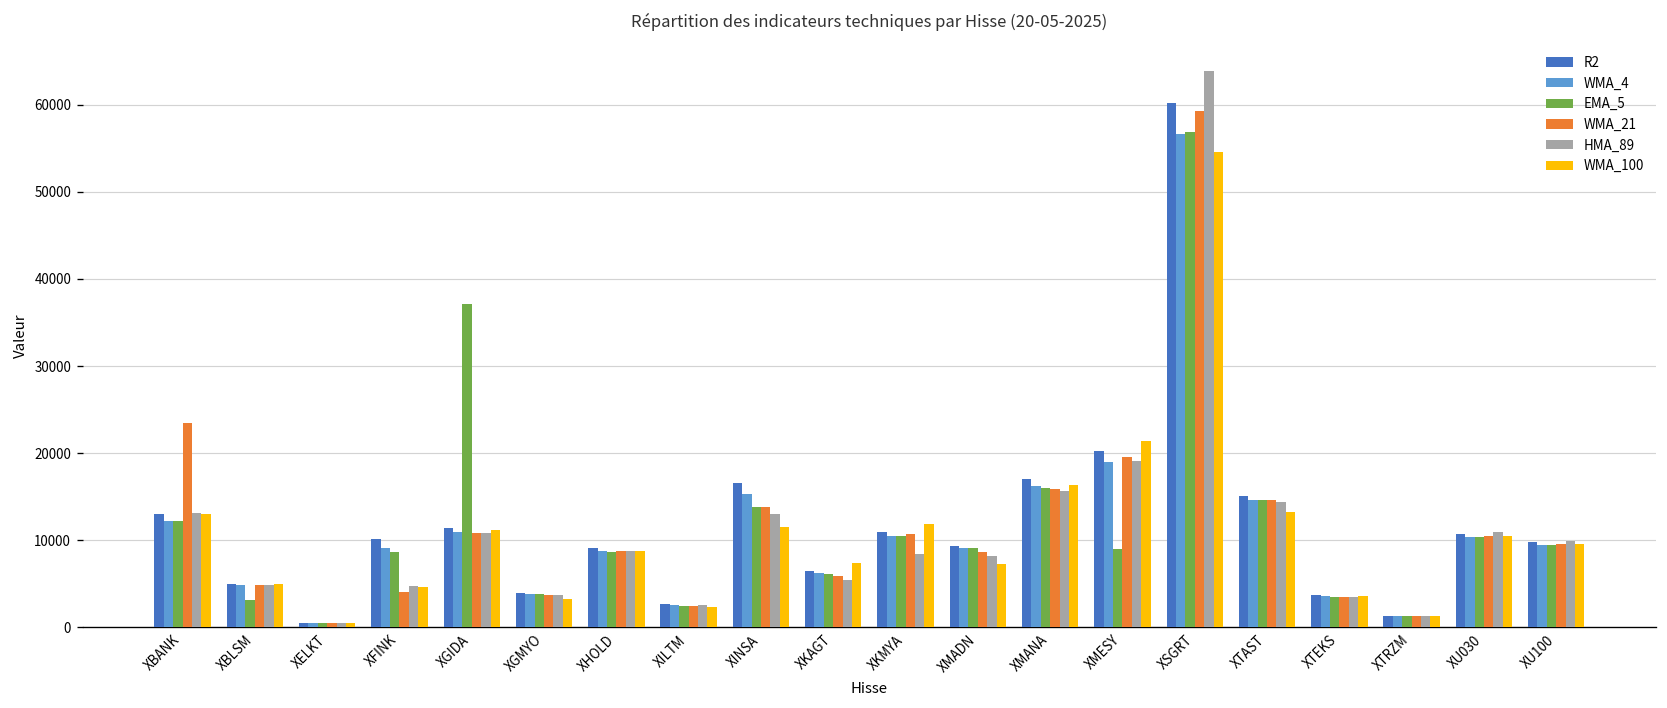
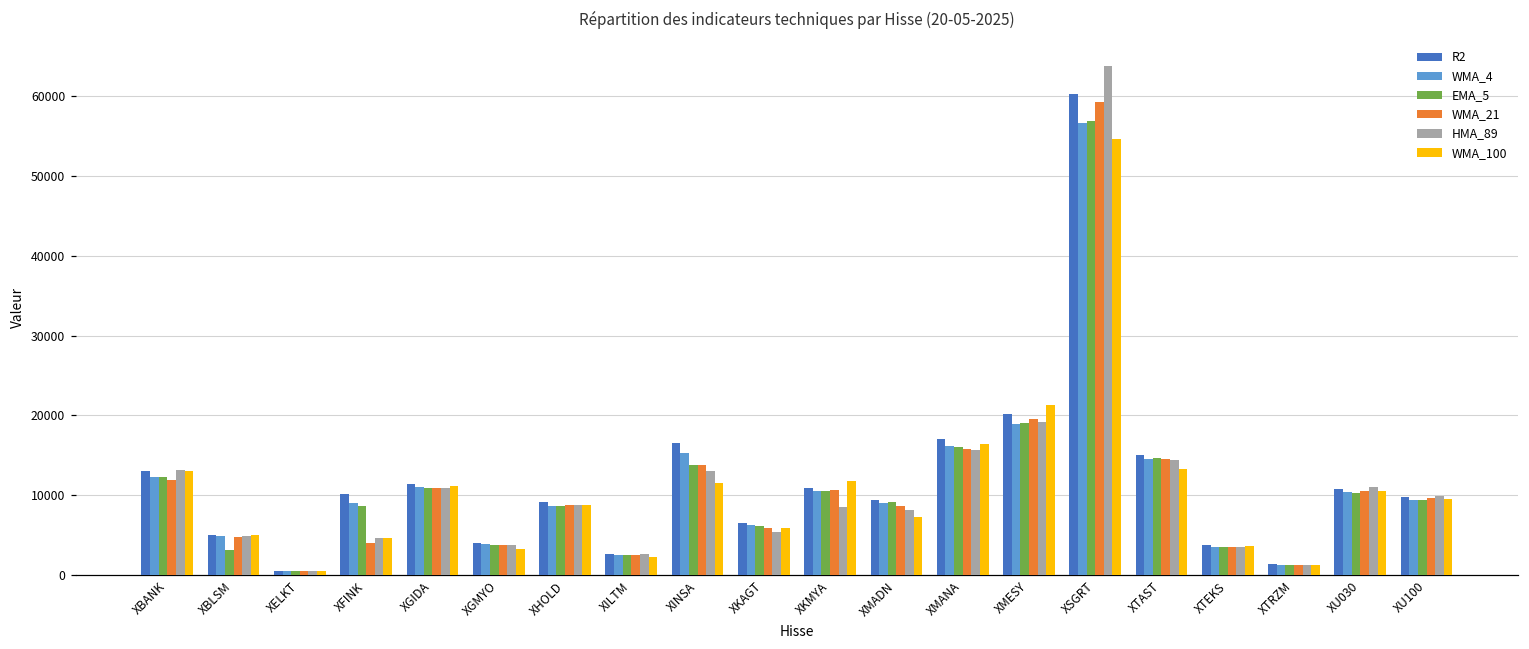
WMA_21, XBANK: 23000 -> 12000
EMA_5, XGIDA: 37000 -> 11000
WMA_100, XKAGT: 7000 -> 6000
EMA_5, XMESY: 9000 -> 19000
